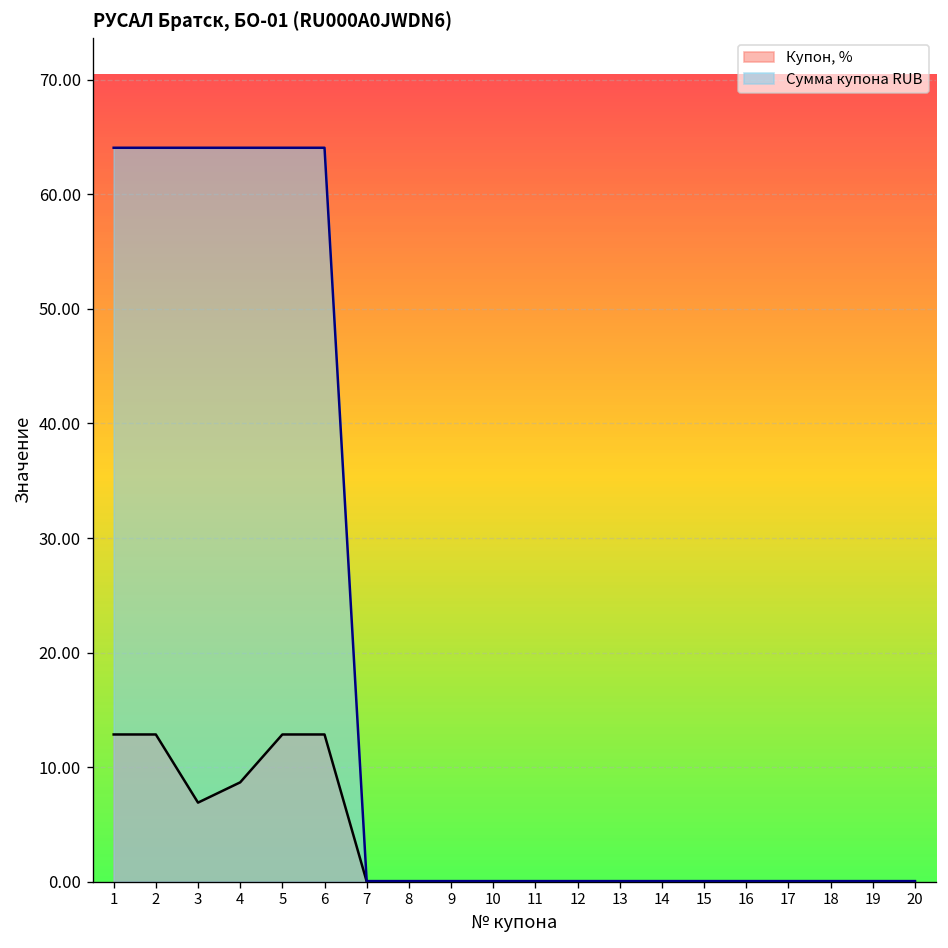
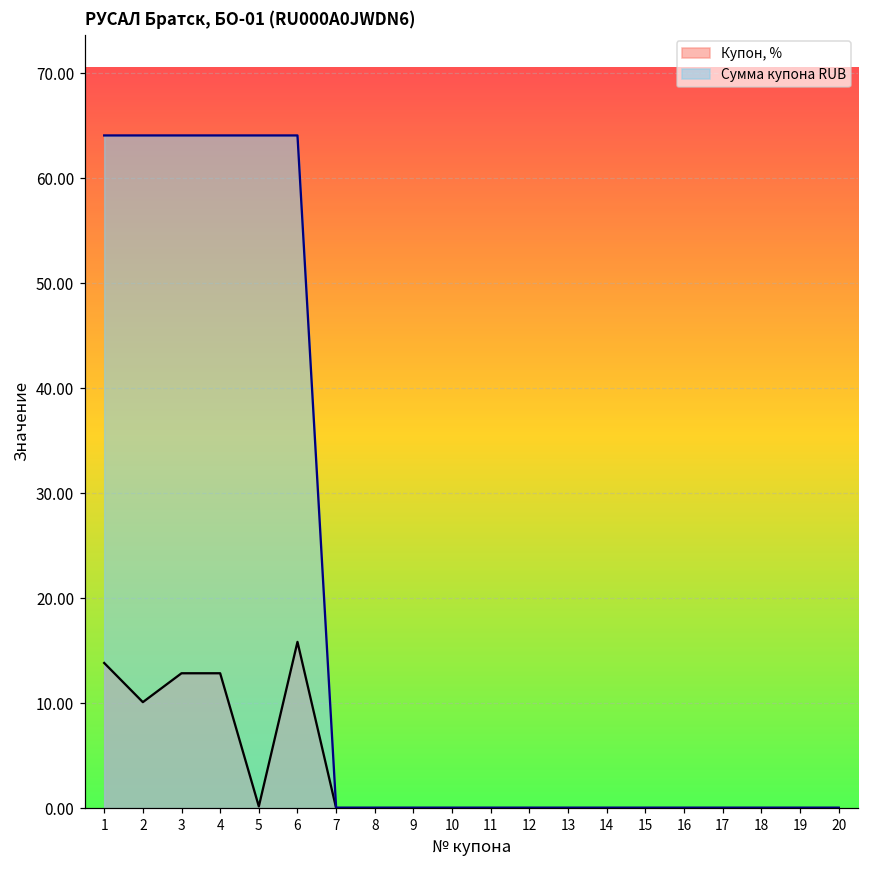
Купон, %, 1: 13 -> 14
Купон, %, 2: 13 -> 10
Купон, %, 3: 7 -> 13
Купон, %, 4: 9 -> 13
Купон, %, 5: 13 -> 0
Купон, %, 6: 13 -> 16
